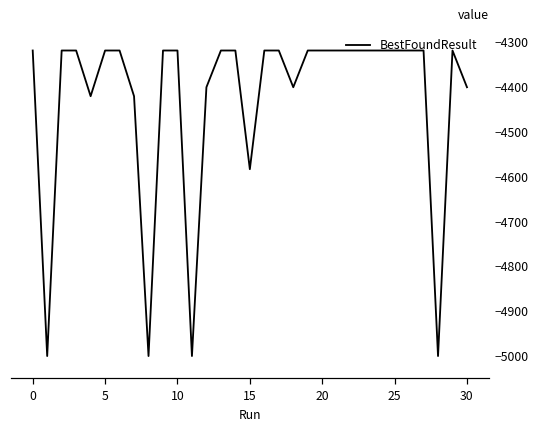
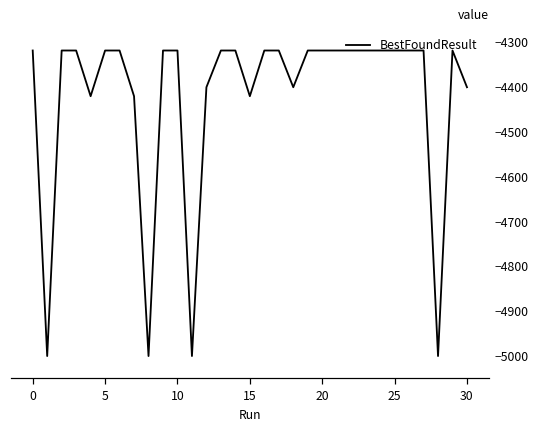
15: -4580 -> -4420
